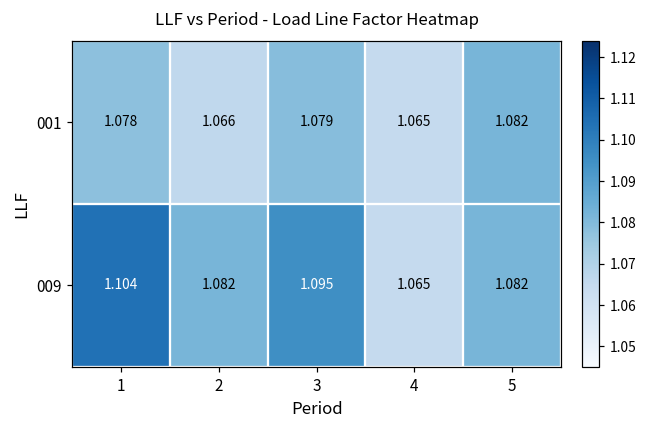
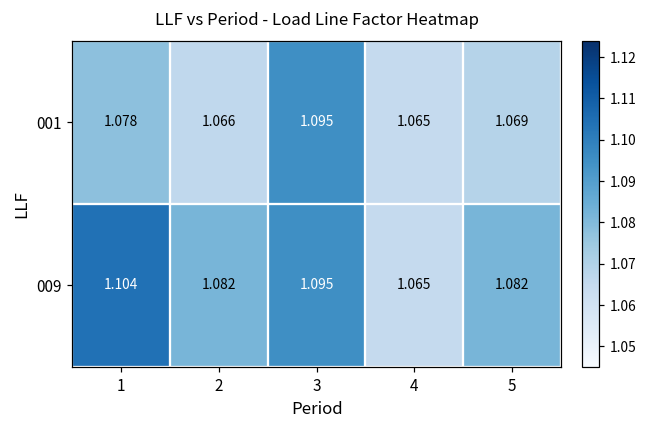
001, 3: 1.079 -> 1.095
001, 5: 1.082 -> 1.069
